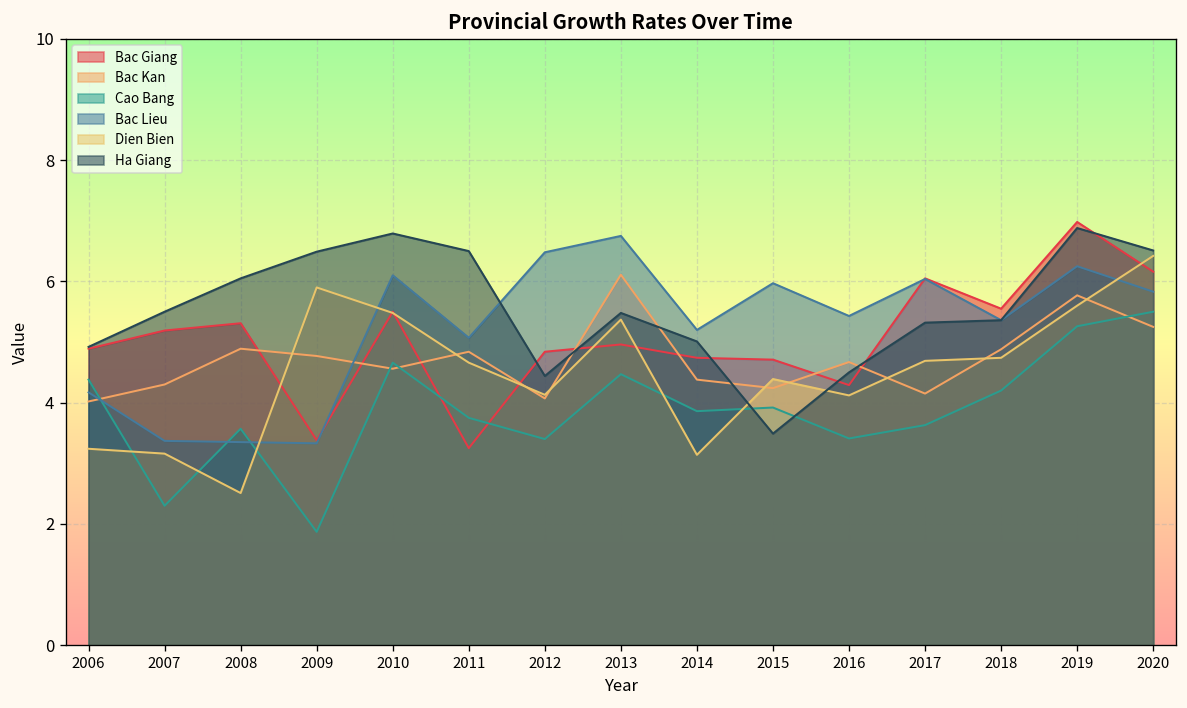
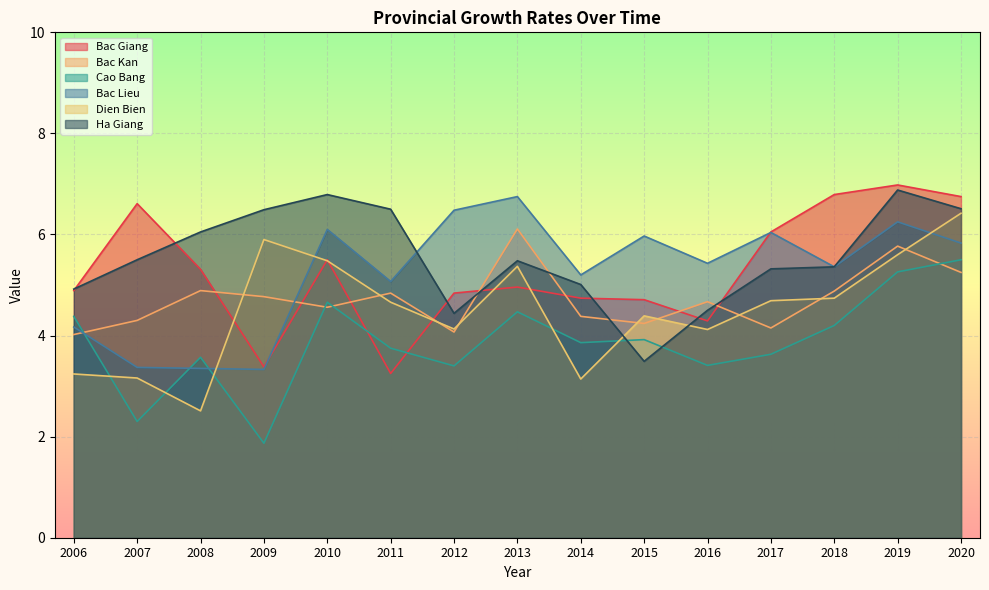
Bac Giang, 2007: 5.2 -> 6.6
Bac Giang, 2018: 5.6 -> 6.8
Bac Giang, 2020: 6.2 -> 6.8
